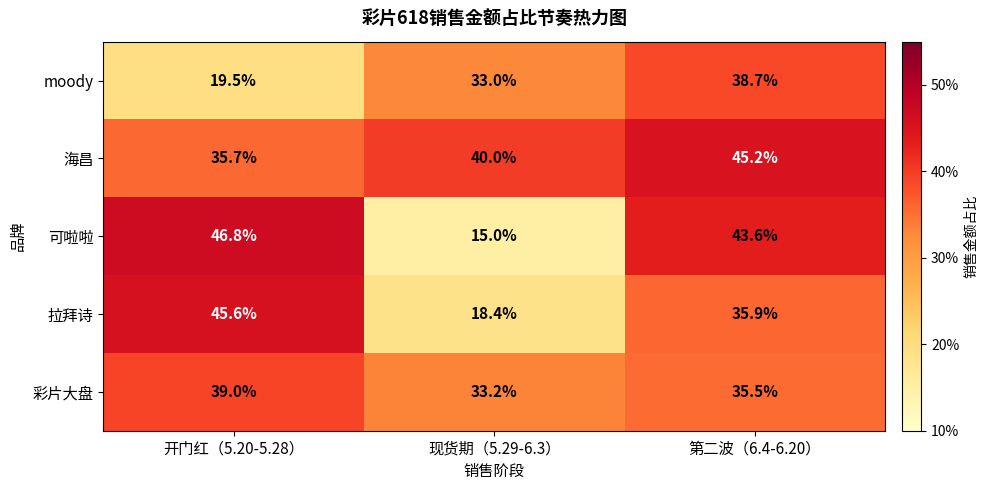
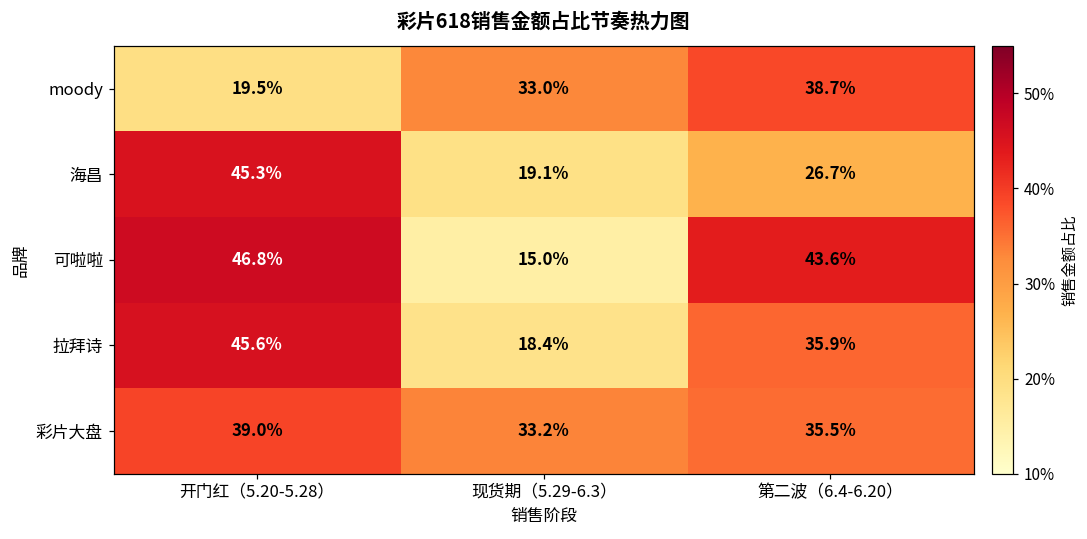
海昌, 开门红（5.20-5.28）: 35.7% -> 45.3%
海昌, 现货期（5.29-6.3）: 40.0% -> 19.1%
海昌, 第二波（6.4-6.20）: 45.2% -> 26.7%
